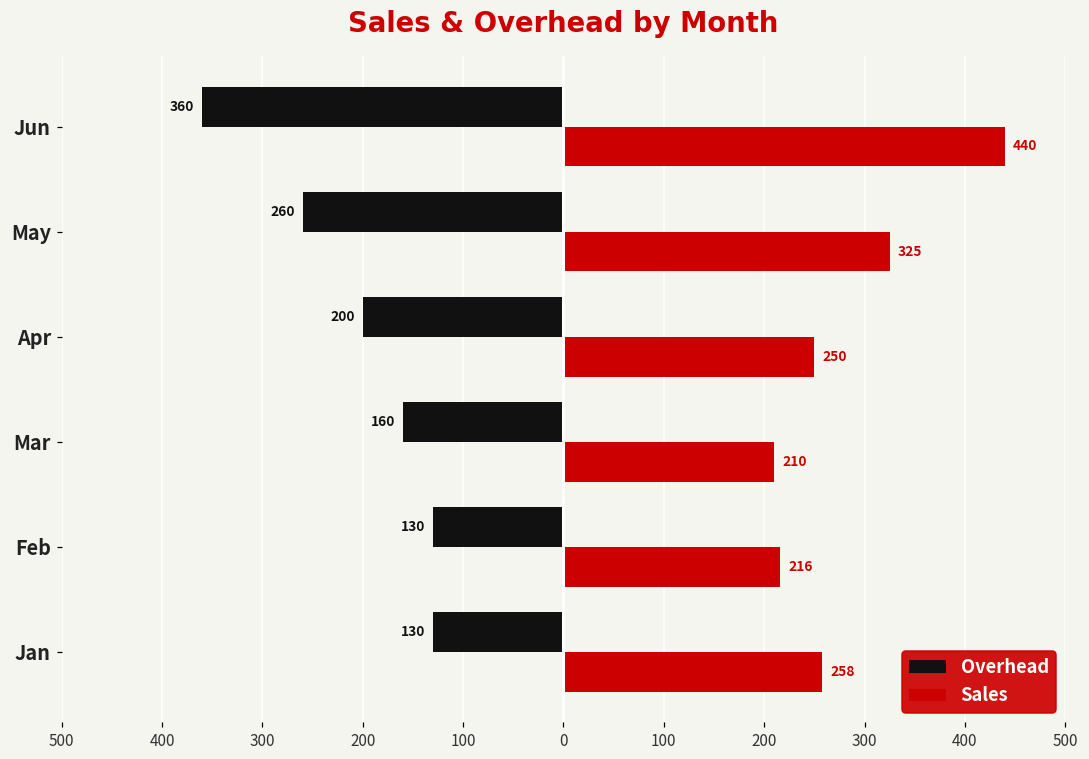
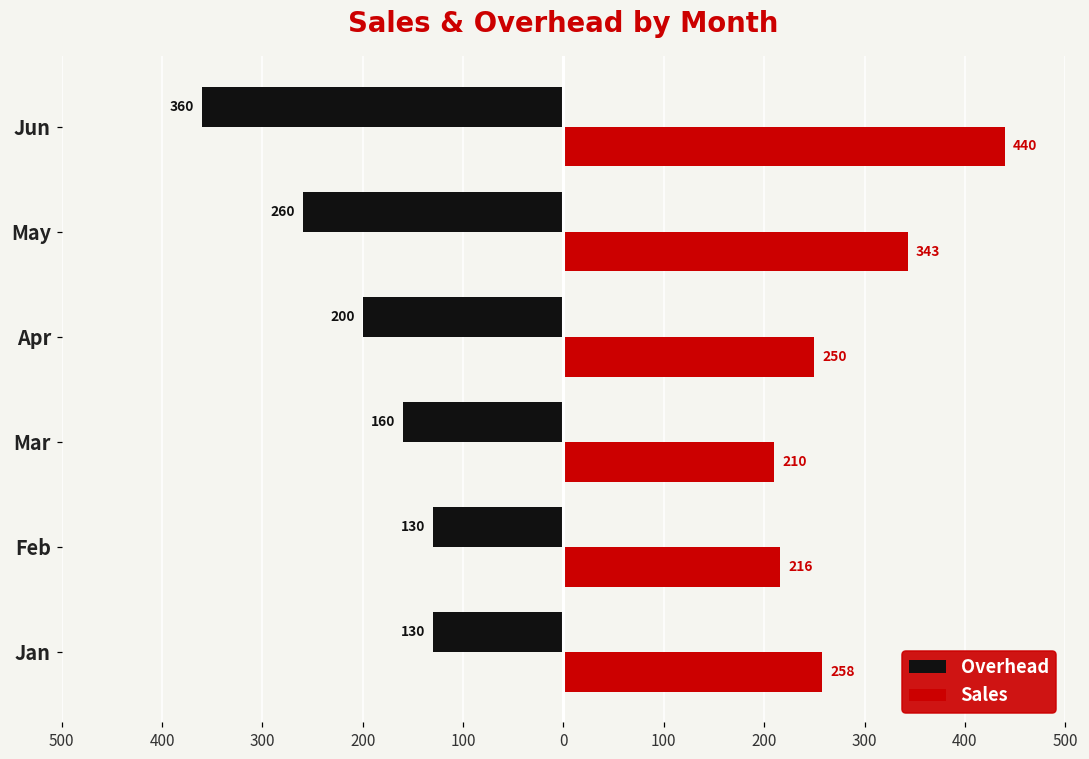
Sales, May: 325 -> 343
